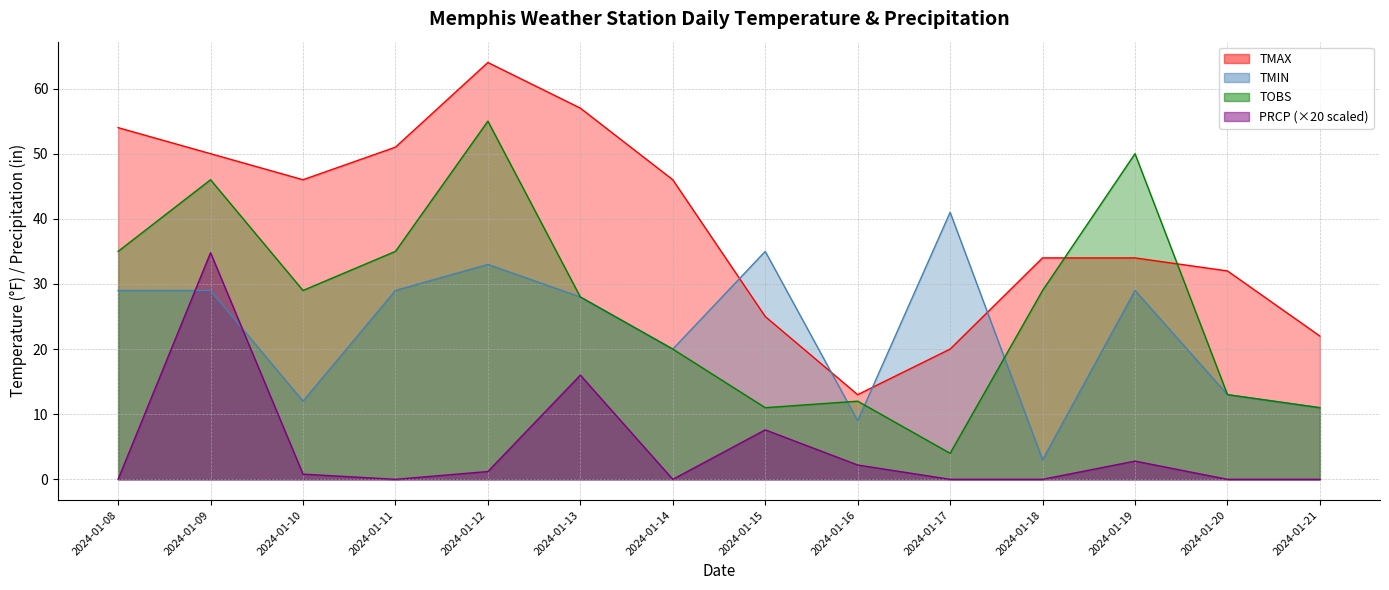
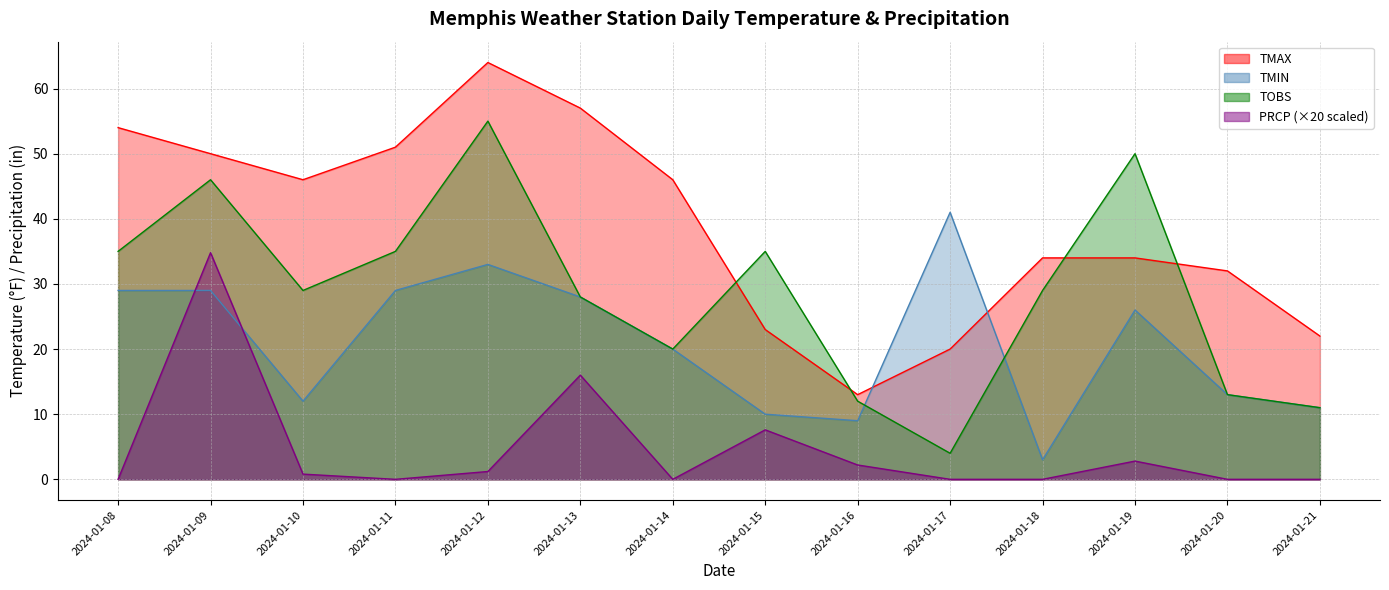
TMAX, 2024-01-15: 25 -> 23
TMIN, 2024-01-15: 35 -> 10
TOBS, 2024-01-15: 11 -> 35
TMIN, 2024-01-19: 29 -> 26
